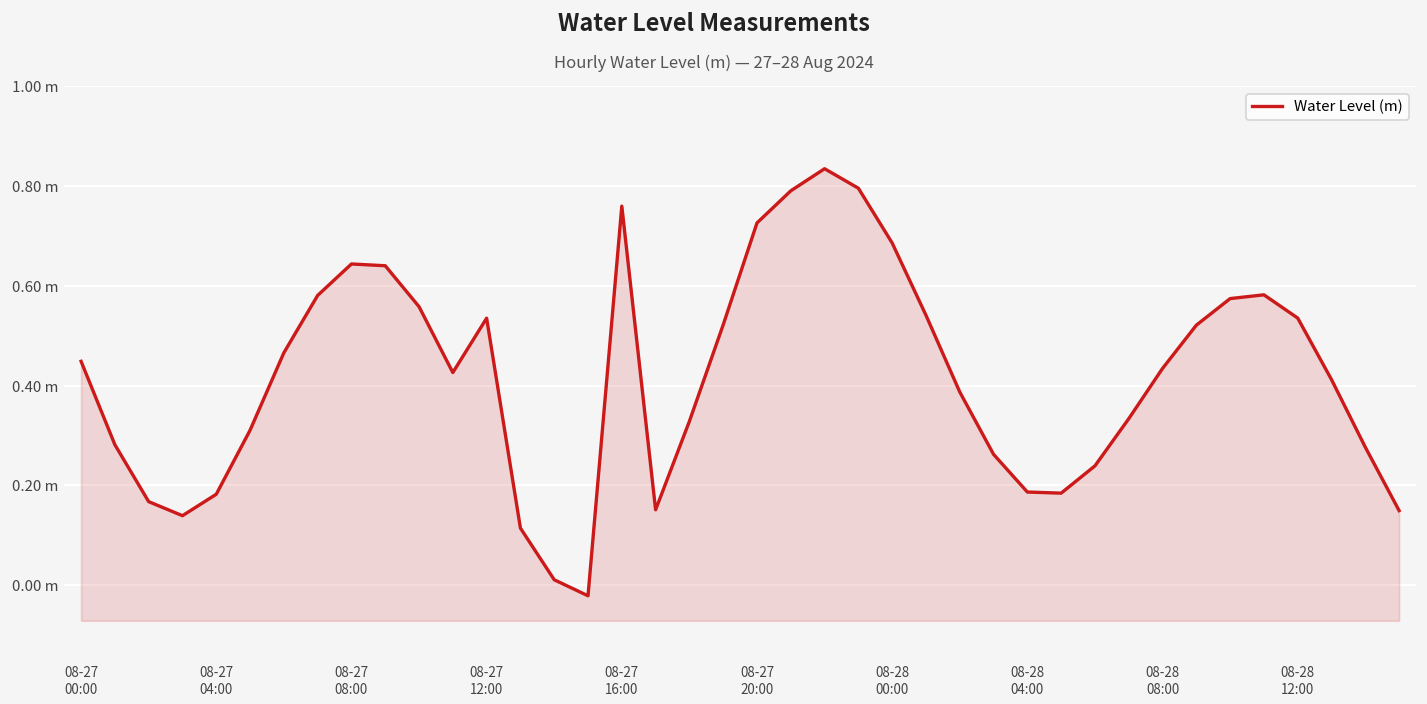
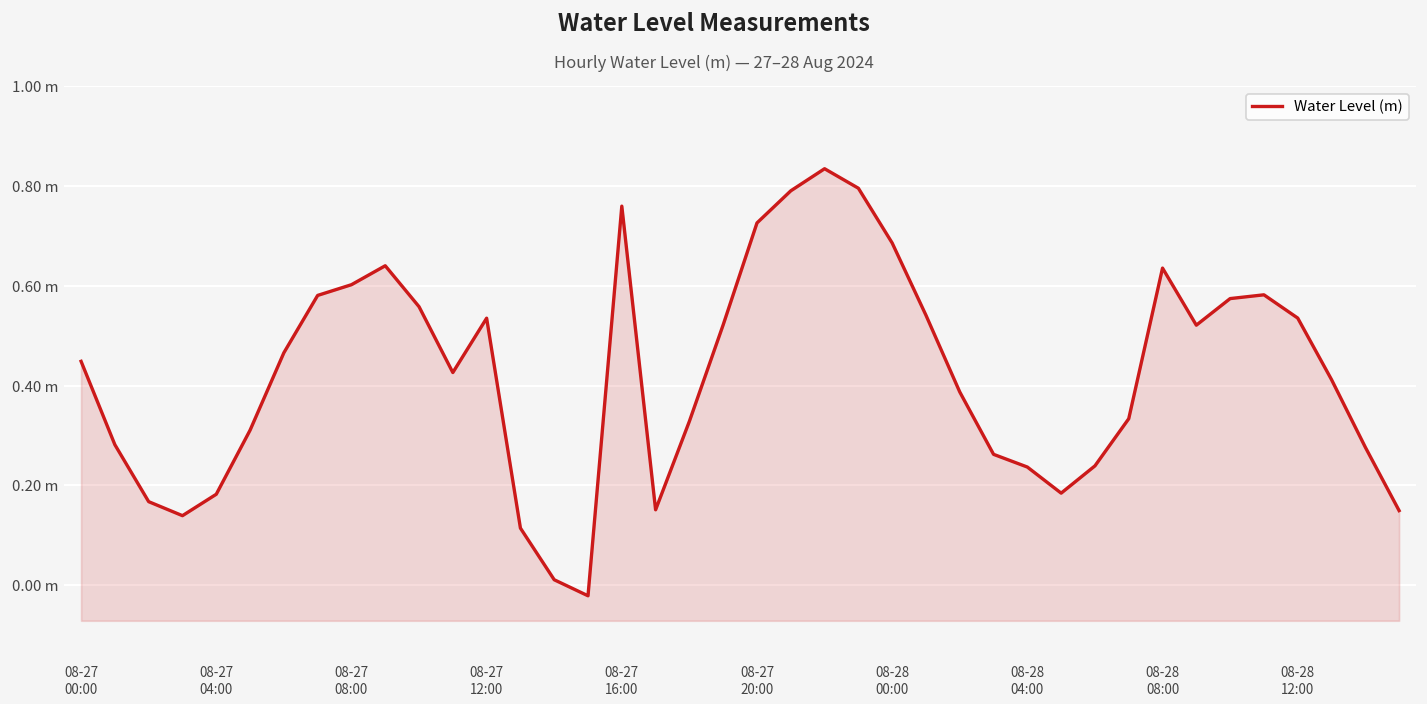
08-27 08:00: 0.64 m -> 0.60 m
08-28 04:00: 0.19 m -> 0.24 m
08-28 08:00: 0.43 m -> 0.64 m
